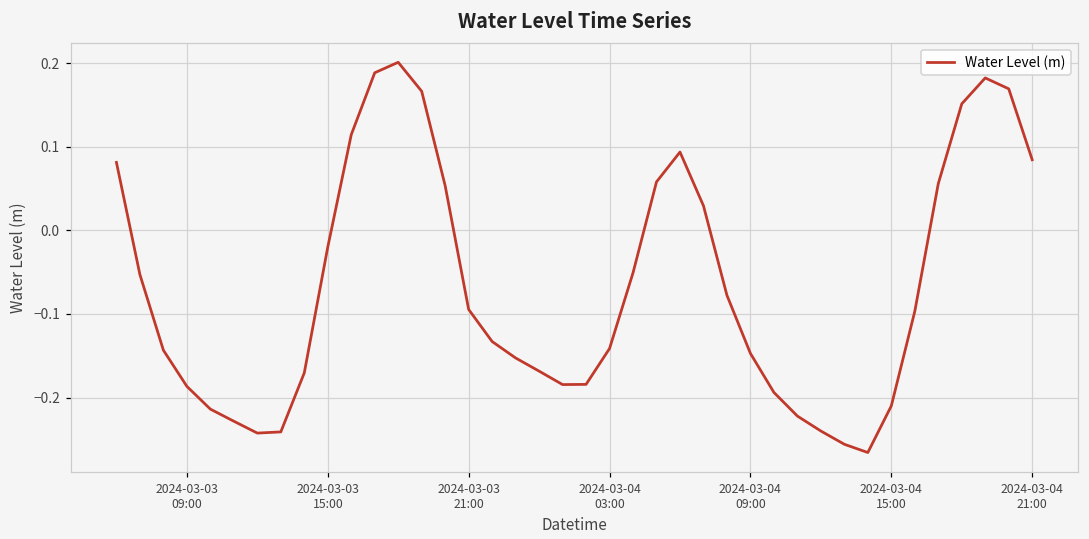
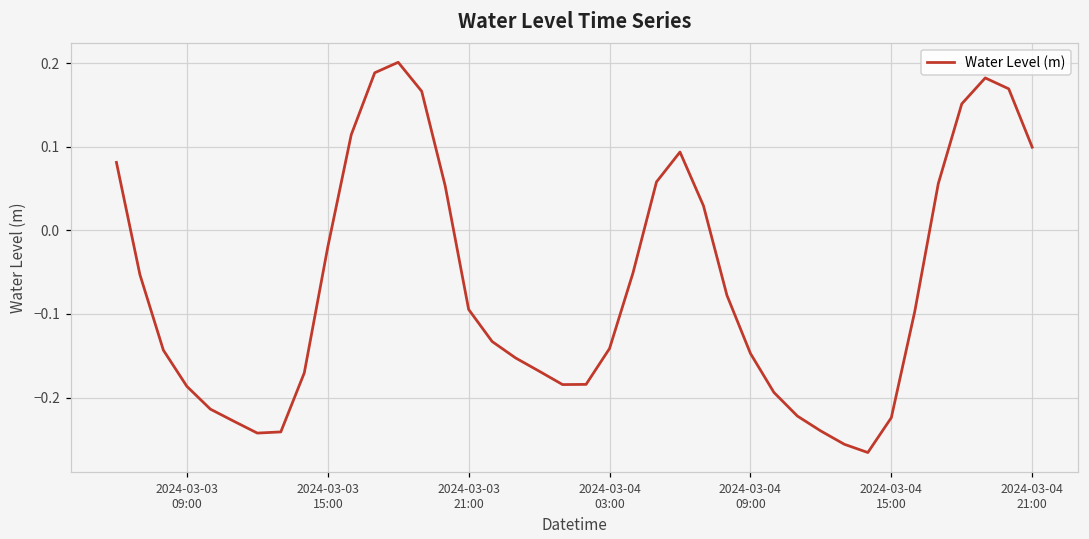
2024-03-04 15:00: -0.21 -> -0.22
2024-03-04 21:00: 0.08 -> 0.10
